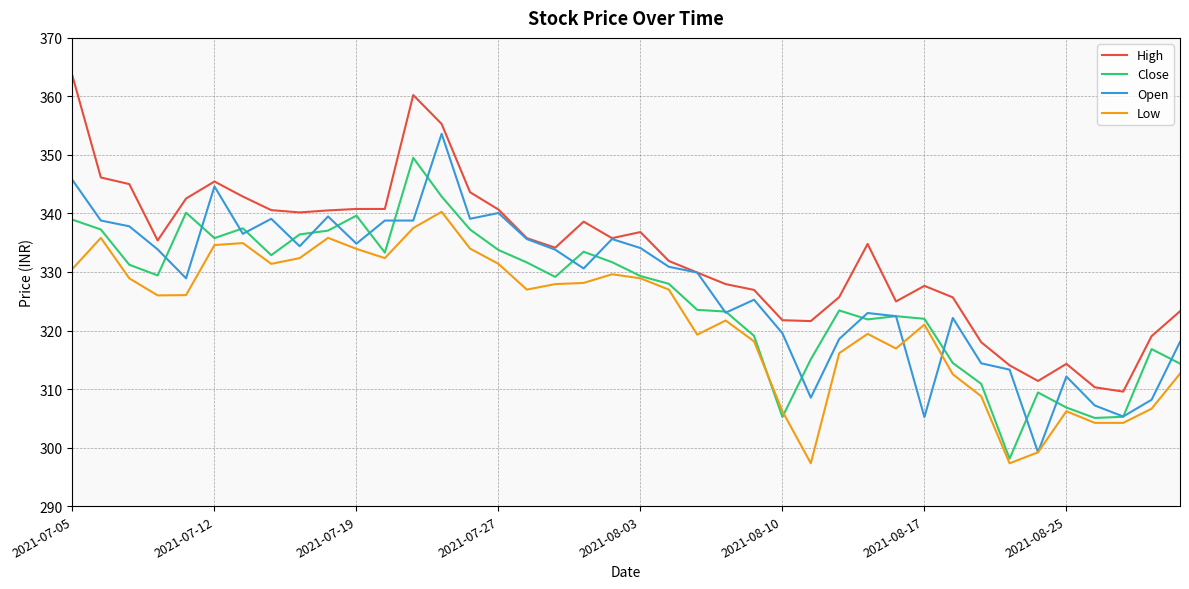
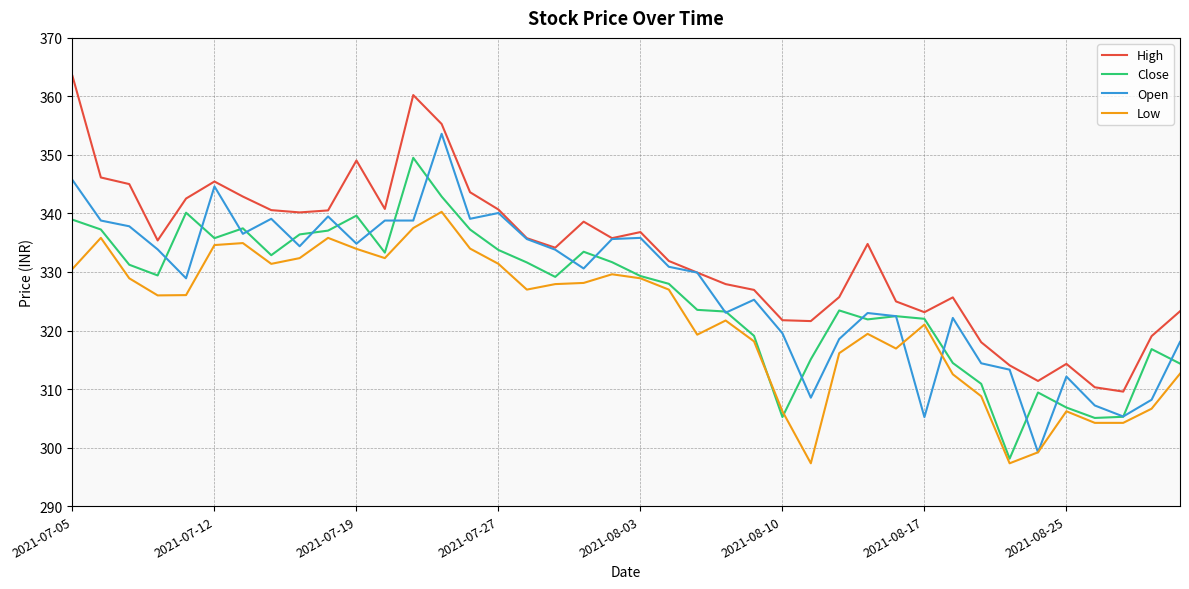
High, 2021-07-19: 341 -> 349
Open, 2021-08-03: 334 -> 336
High, 2021-08-17: 328 -> 323
